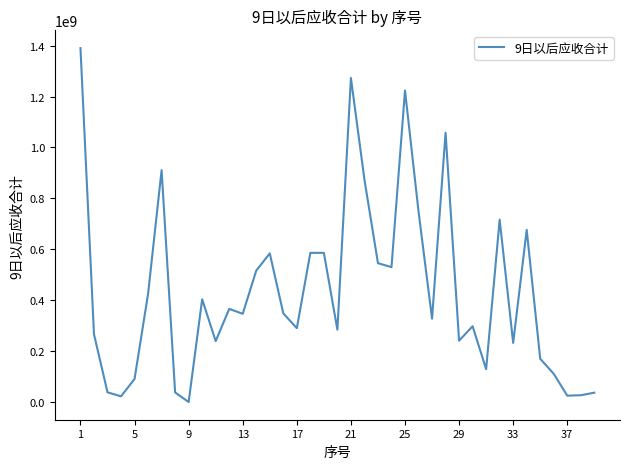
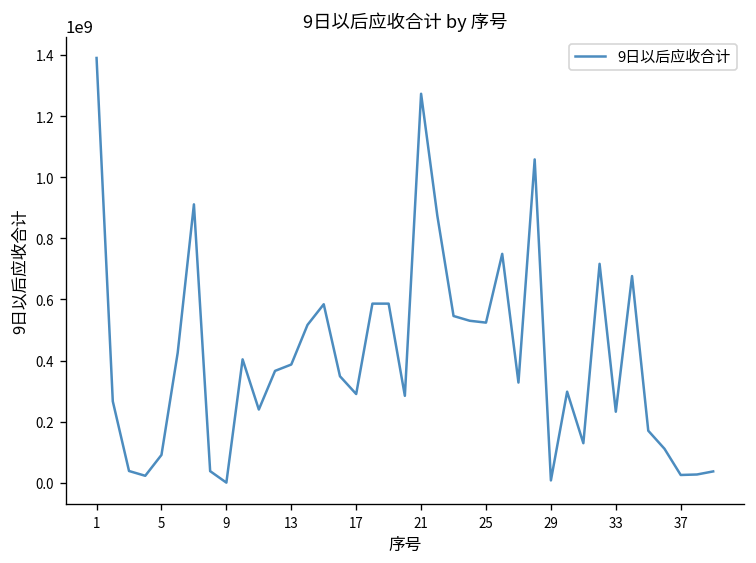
13: 350000000 -> 390000000
25: 1220000000 -> 520000000
29: 240000000 -> 10000000
